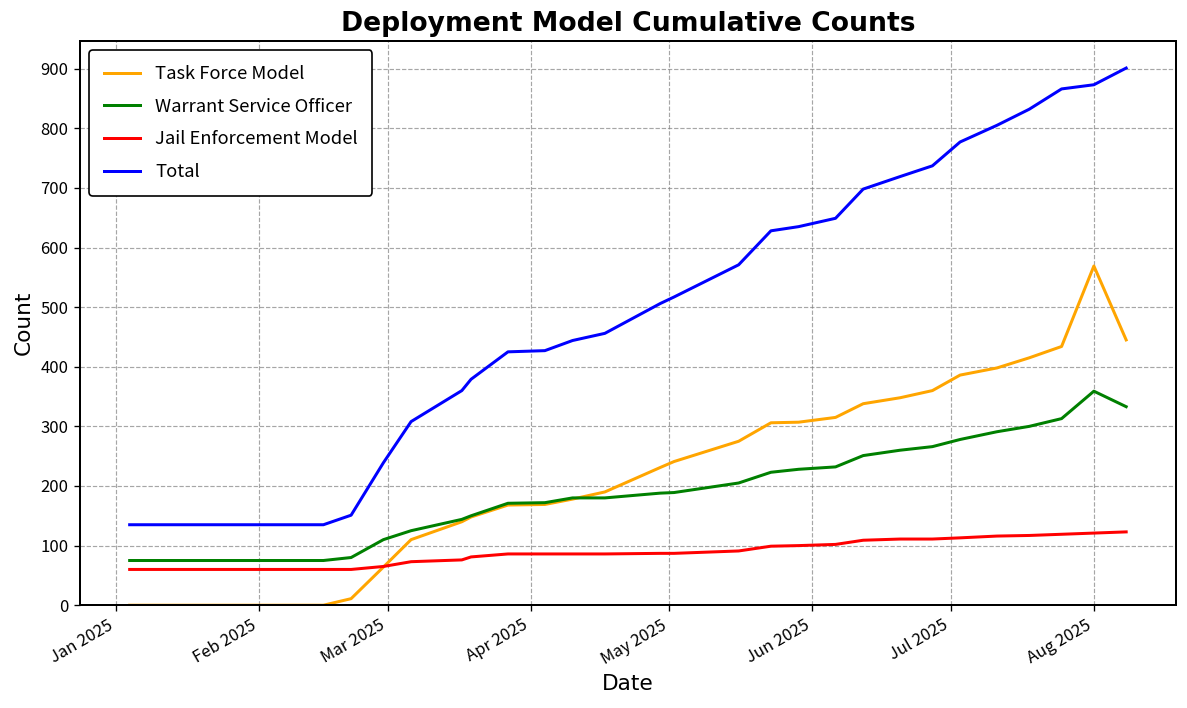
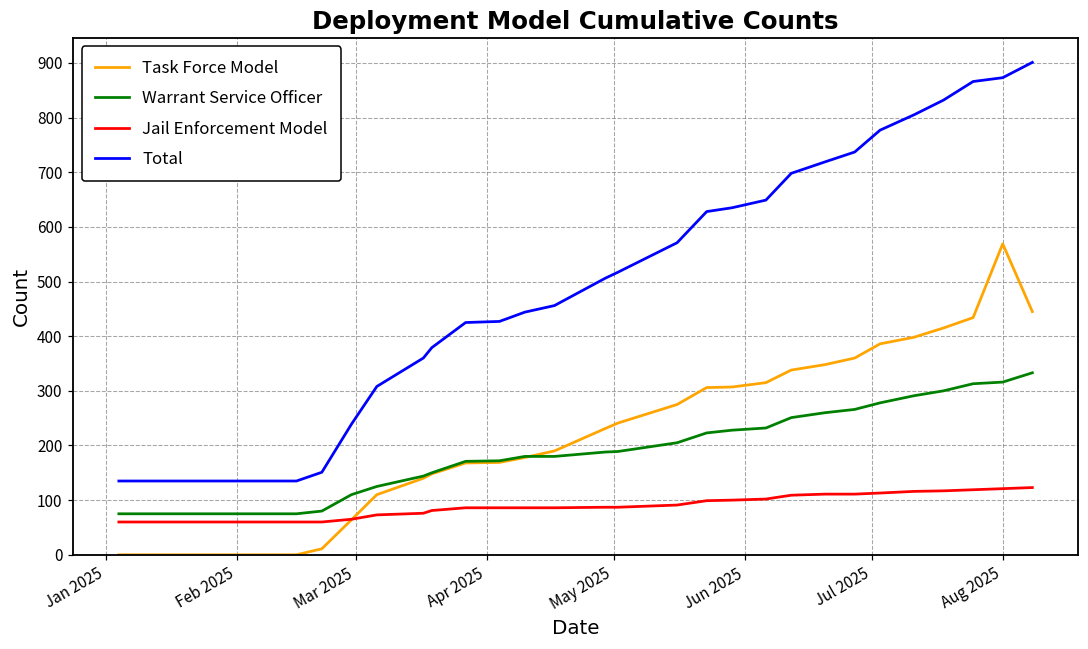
Warrant Service Officer, Aug 2025: 360 -> 320
